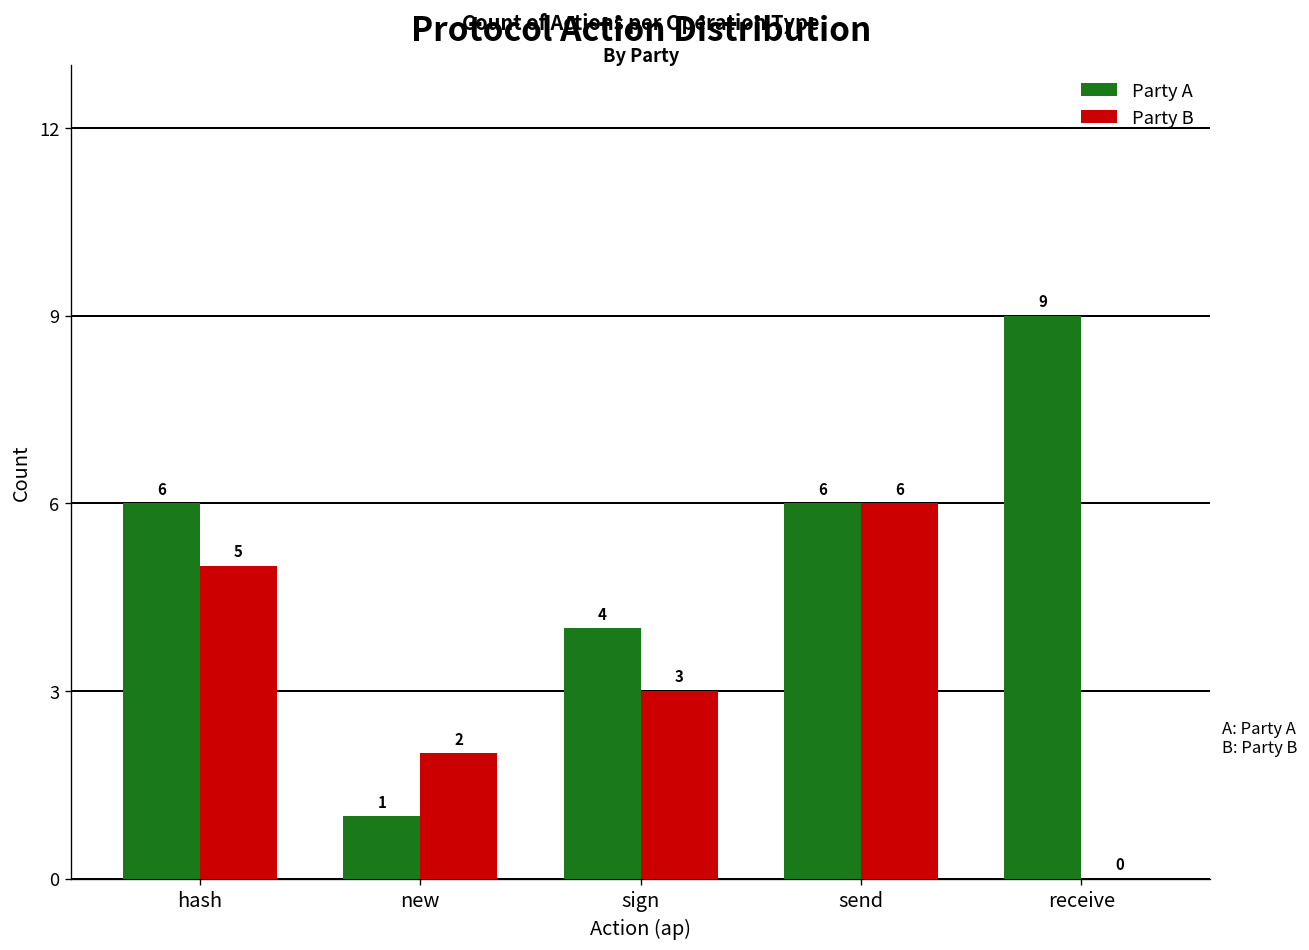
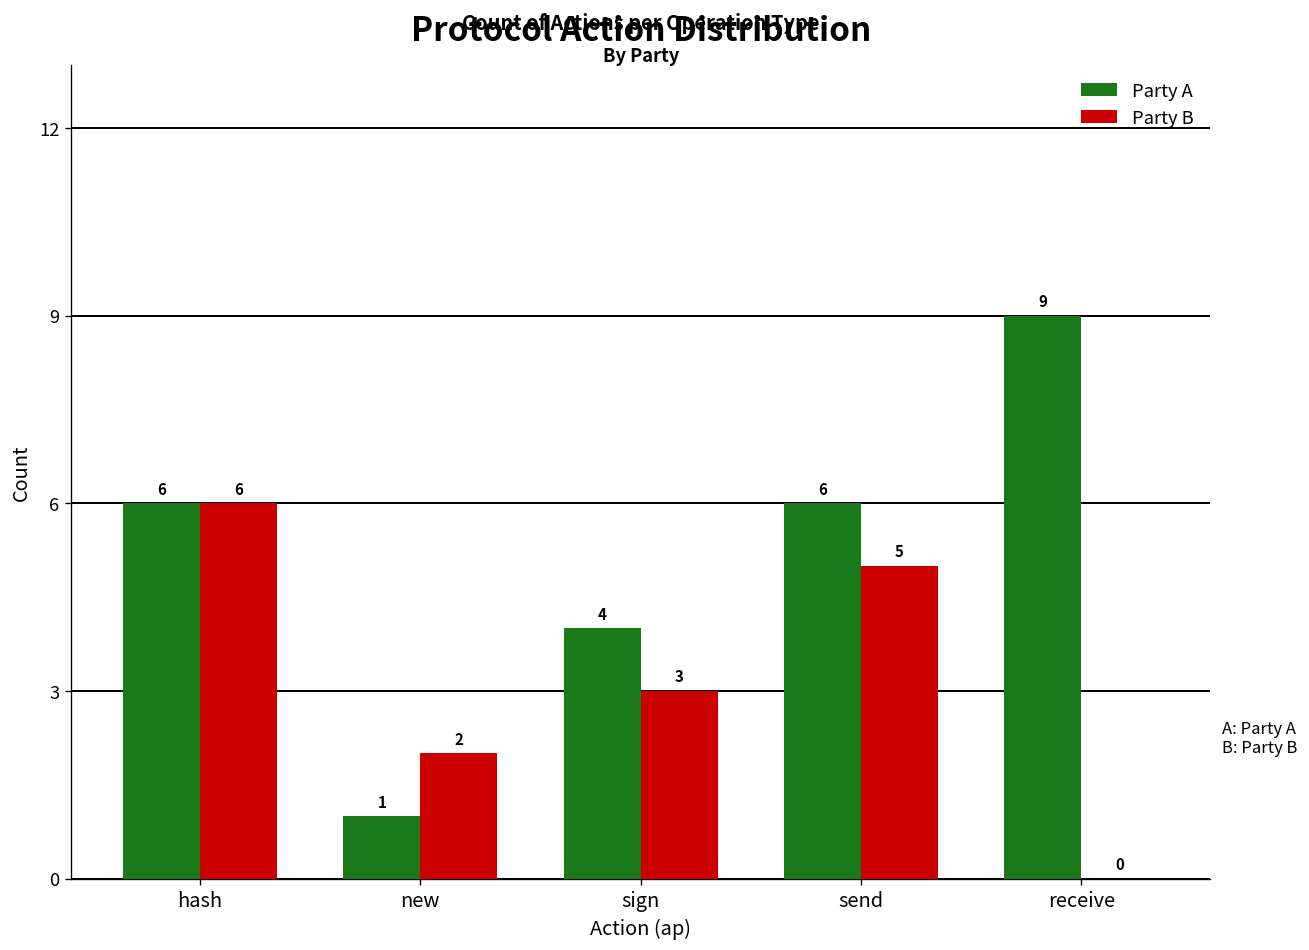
Party B, hash: 5 -> 6
Party B, send: 6 -> 5
